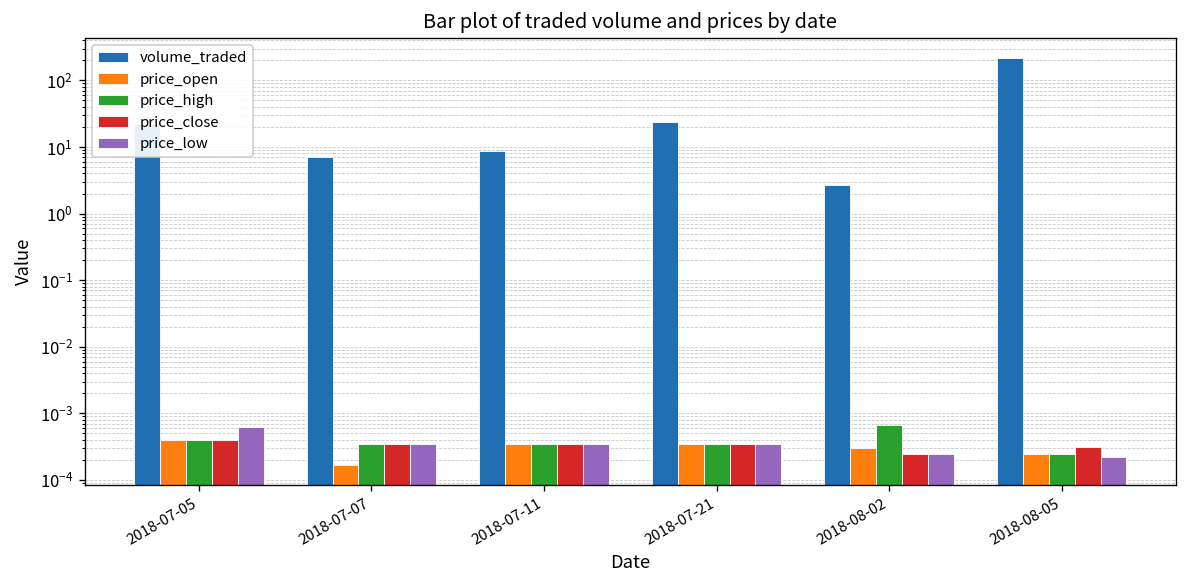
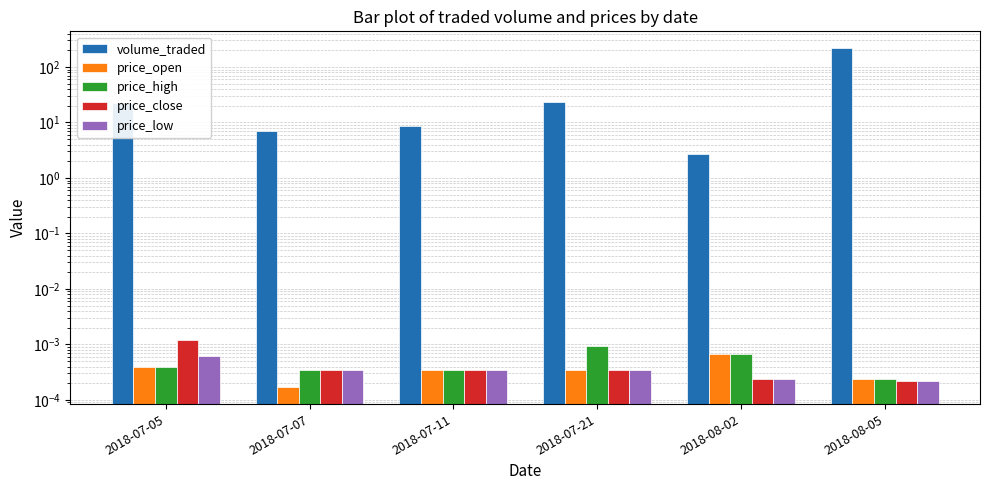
price_close, 2018-07-05: 0.0004 -> 0.0012
price_high, 2018-07-21: 0.0004 -> 0.0009
price_open, 2018-08-02: 0.0003 -> 0.0007
price_close, 2018-08-05: 0.0003 -> 0.00022
